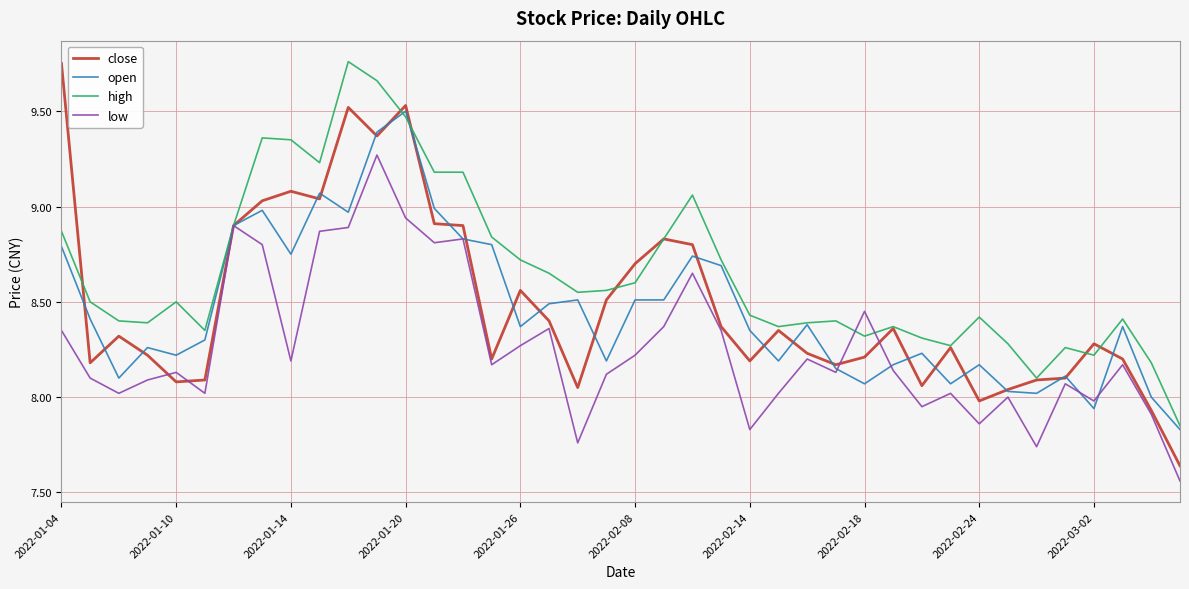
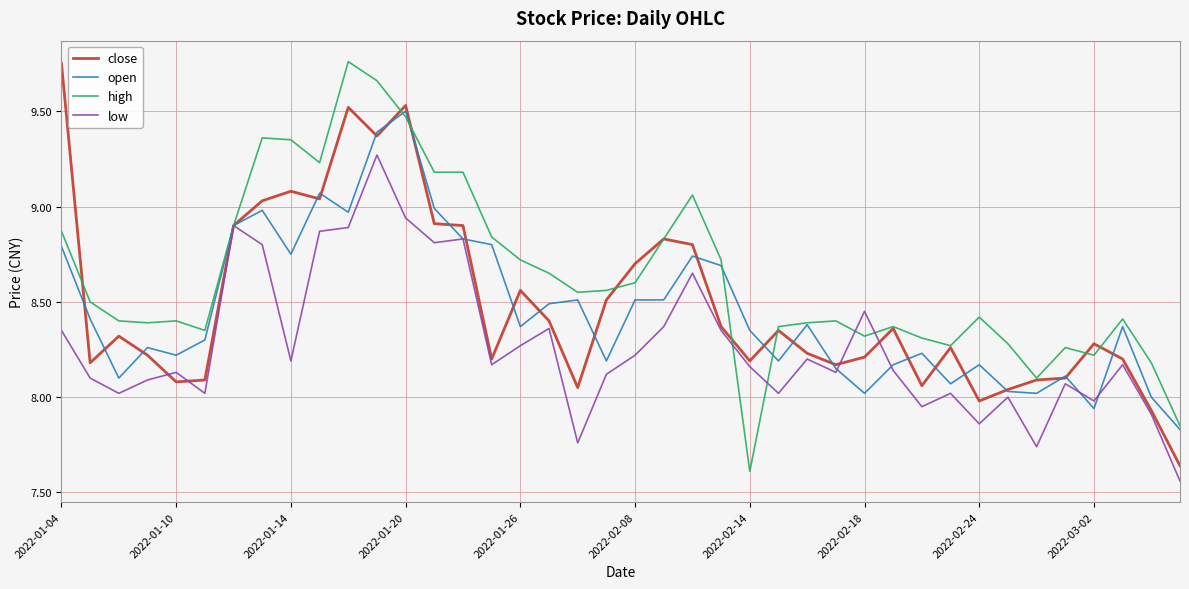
high, 2022-01-10: 8.5 -> 8.4
high, 2022-02-14: 8.43 -> 7.61
low, 2022-02-14: 7.83 -> 8.16
open, 2022-02-18: 8.07 -> 8.02
